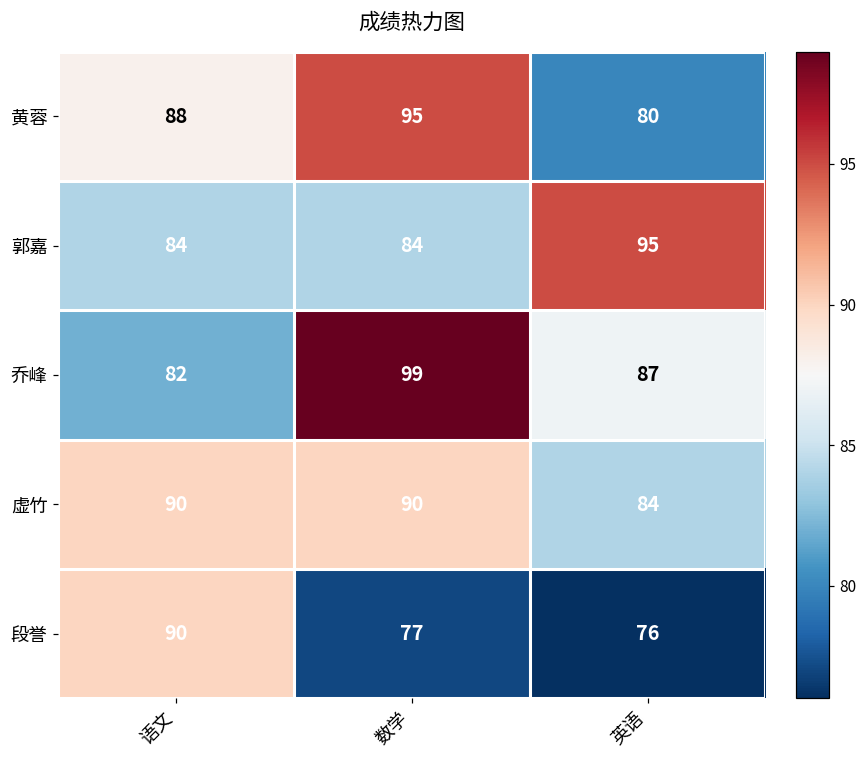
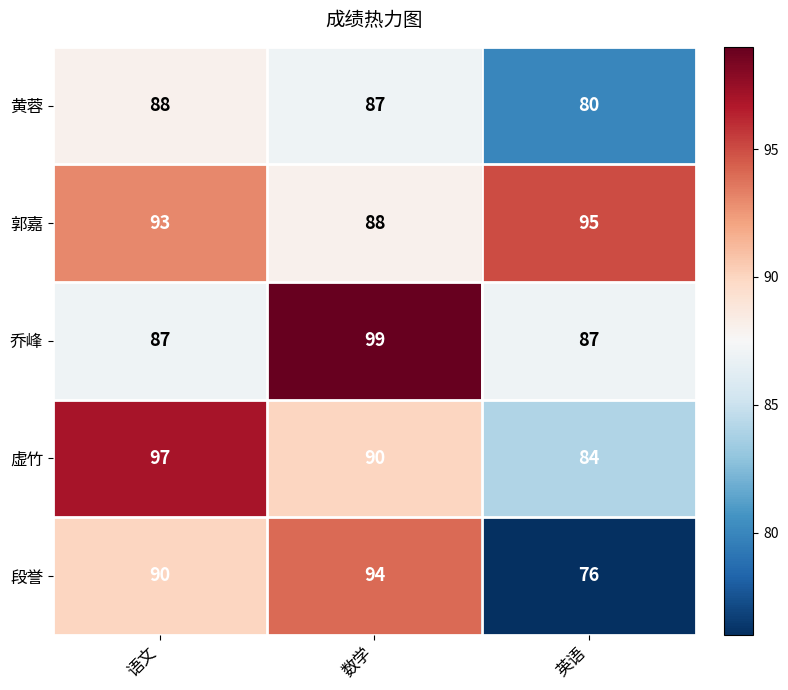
黄蓉, 数学: 95 -> 87
郭嘉, 语文: 84 -> 93
郭嘉, 数学: 84 -> 88
乔峰, 语文: 82 -> 87
虚竹, 语文: 90 -> 97
段誉, 数学: 77 -> 94
